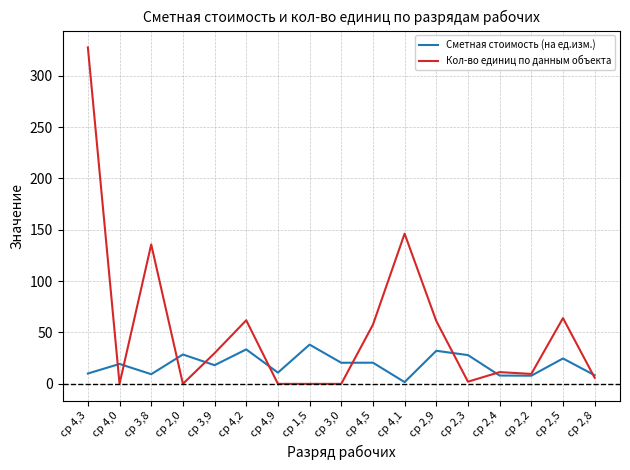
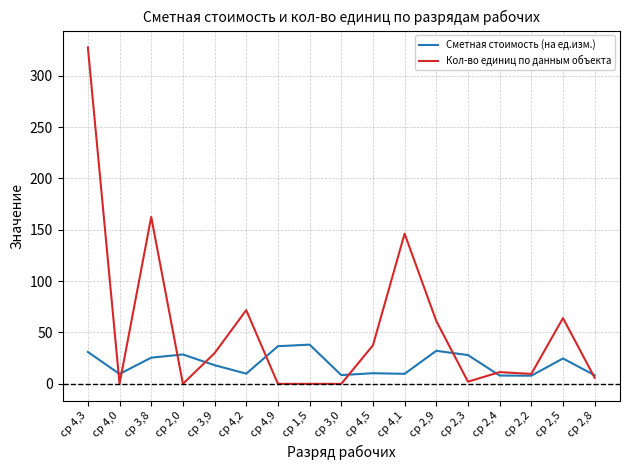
Сметная стоимость (на ед.изм.), ср 4,3: 10 -> 31
Сметная стоимость (на ед.изм.), ср 4,0: 19 -> 10
Сметная стоимость (на ед.изм.), ср 3,8: 9 -> 26
Кол-во единиц по данным объекта, ср 3,8: 136 -> 163
Сметная стоимость (на ед.изм.), ср 4,2: 34 -> 10
Кол-во единиц по данным объекта, ср 4,2: 62 -> 72
Сметная стоимость (на ед.изм.), ср 4,9: 11 -> 37
Сметная стоимость (на ед.изм.), ср 3,0: 21 -> 9
Сметная стоимость (на ед.изм.), ср 4,5: 21 -> 10
Кол-во единиц по данным объекта, ср 4,5: 58 -> 38
Сметная стоимость (на ед.изм.), ср 4,1: 2 -> 10
